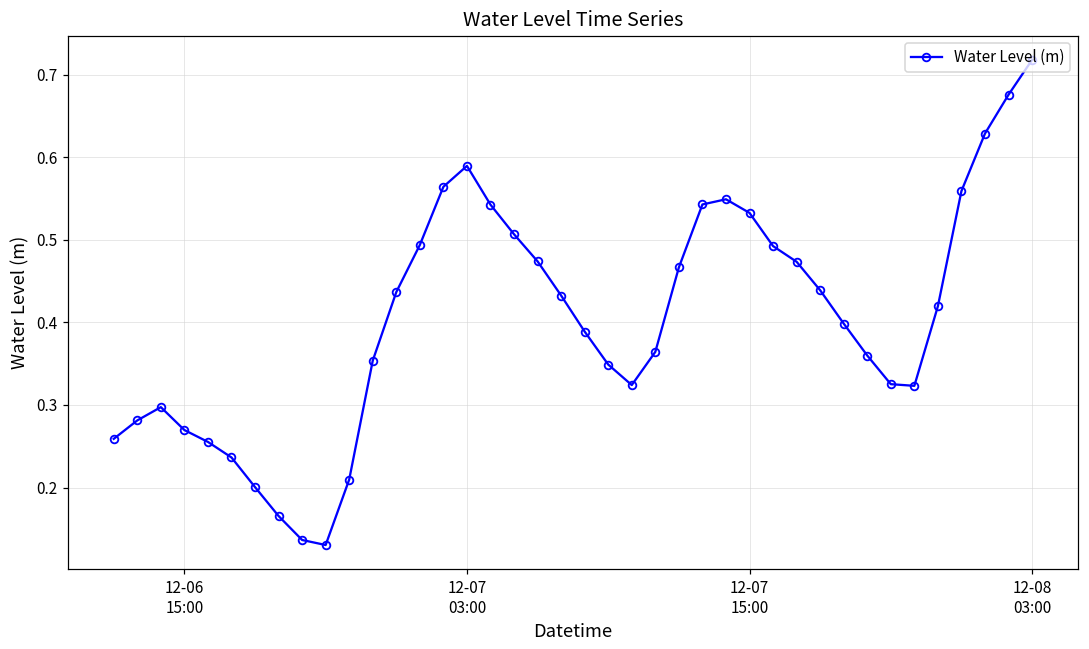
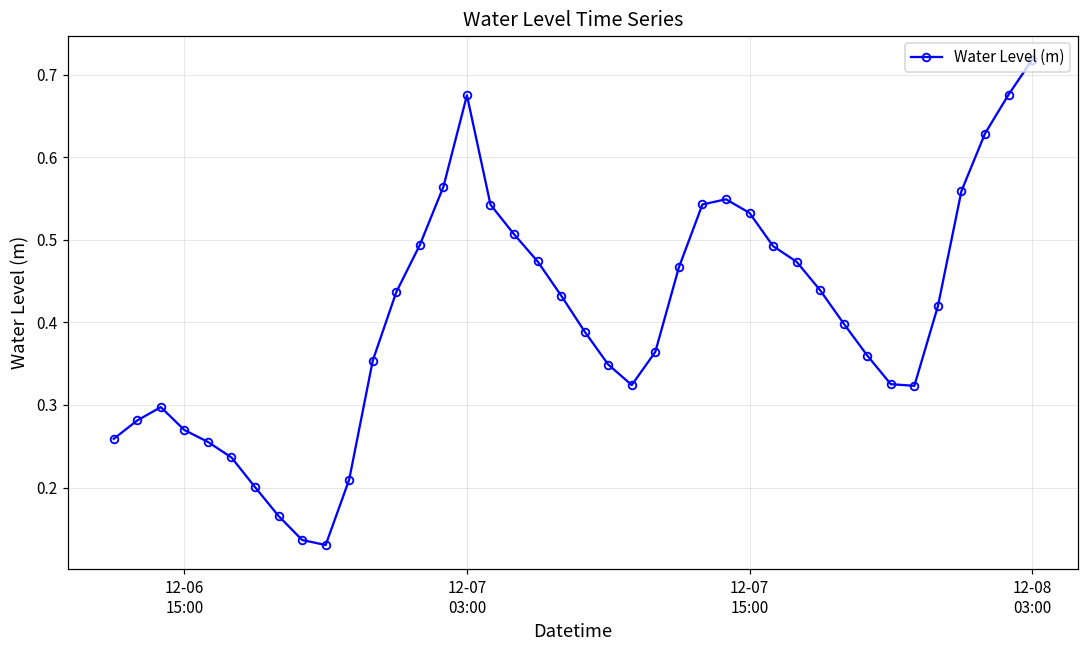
12-07 03:00: 0.59 -> 0.67
